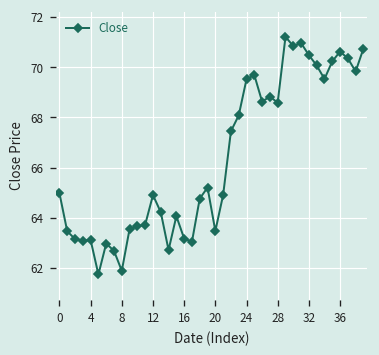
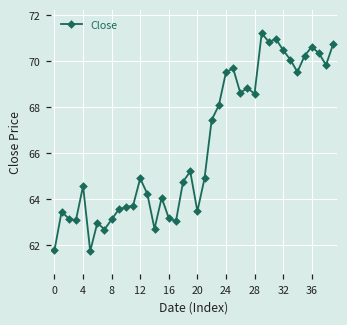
0: 65.0 -> 61.8
4: 63.1 -> 64.6
8: 61.9 -> 63.1
